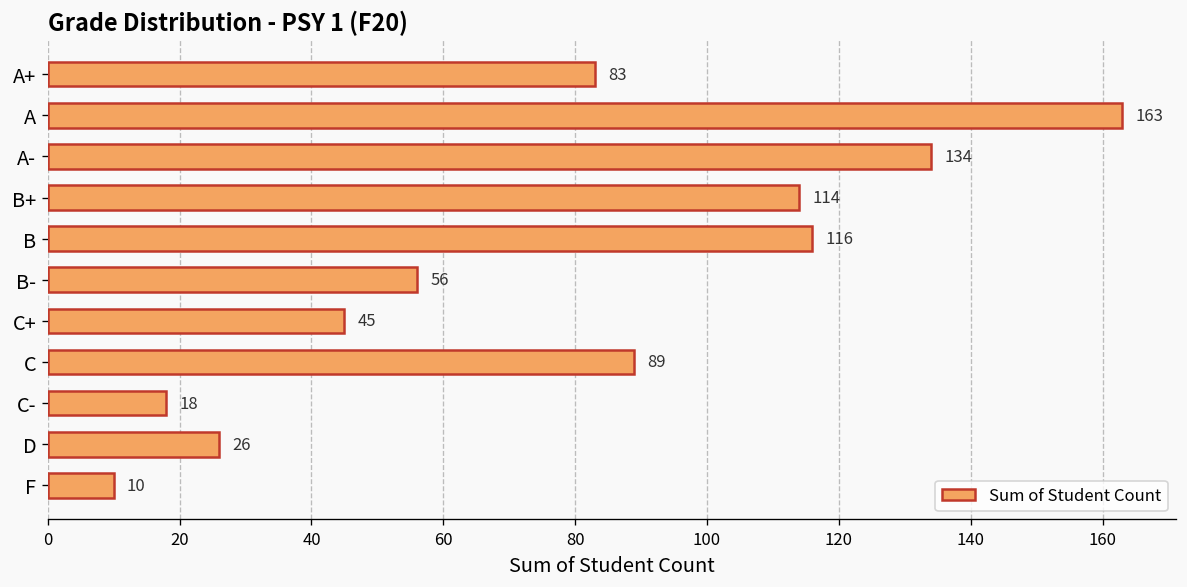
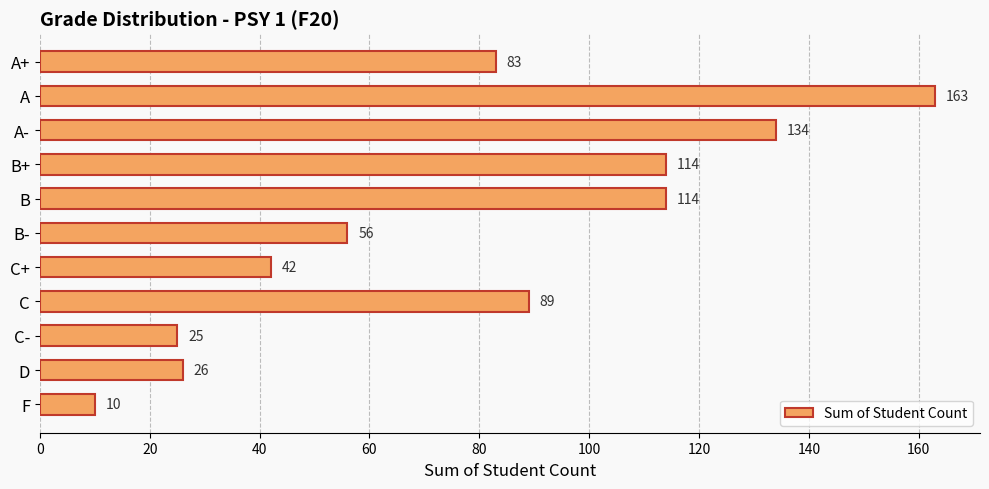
B: 116 -> 114
C+: 45 -> 42
C-: 18 -> 25
